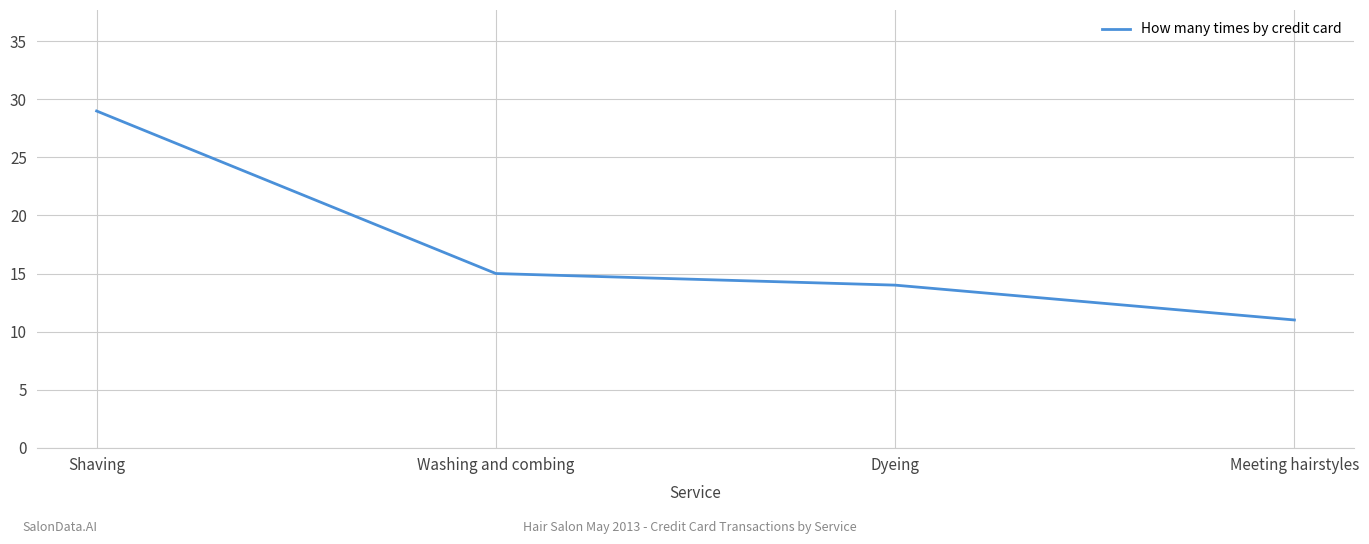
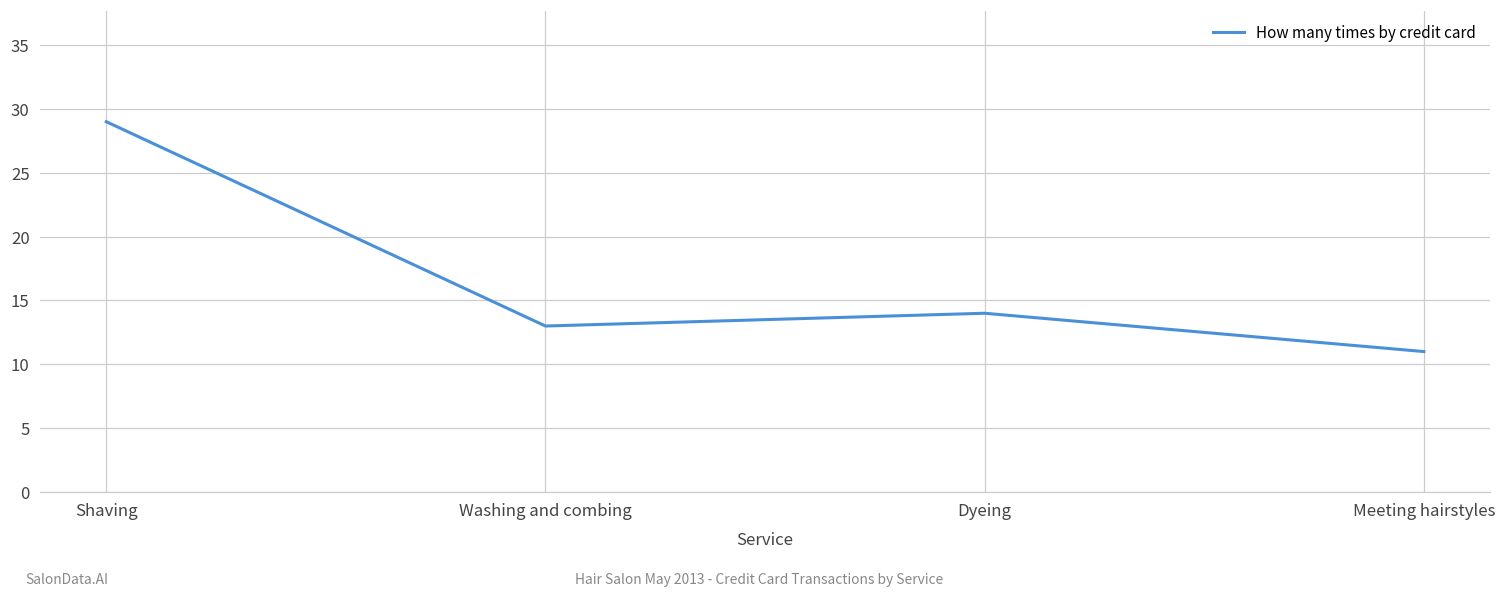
Washing and combing: 15 -> 13
